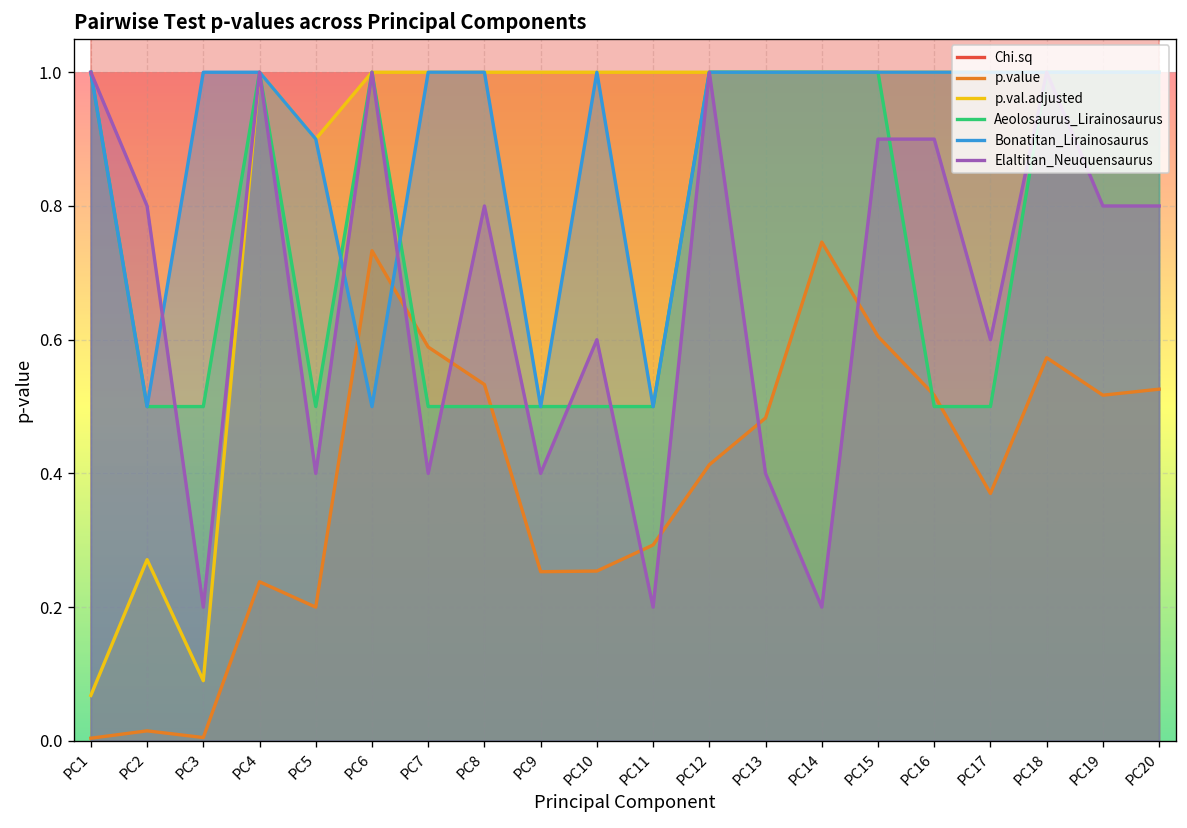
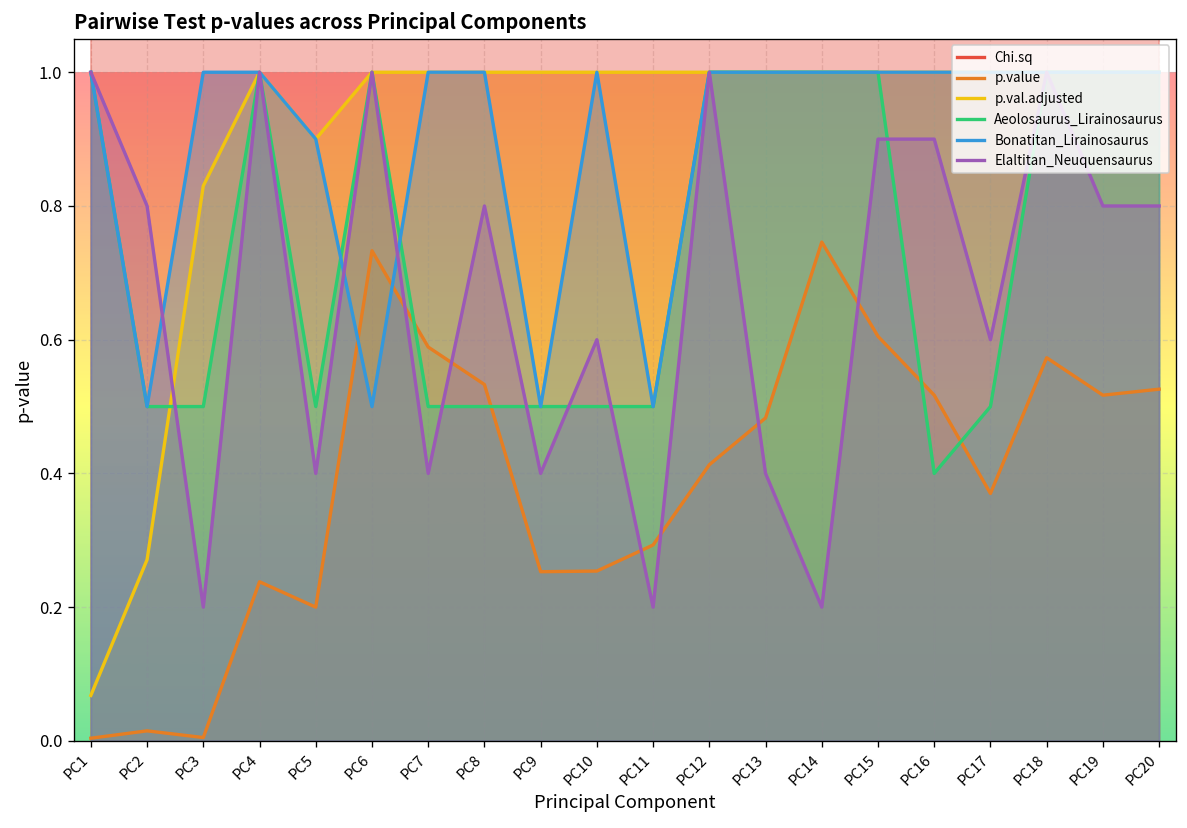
p.val.adjusted, PC3: 0.09 -> 0.83
Aeolosaurus_Lirainosaurus, PC16: 0.5 -> 0.4
